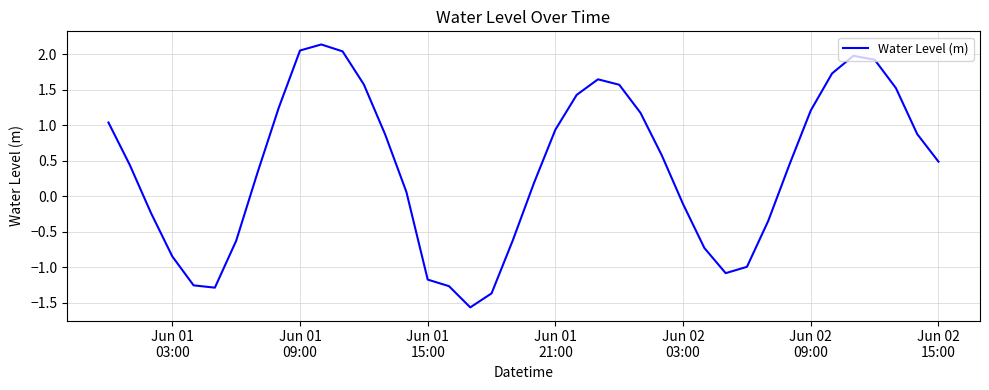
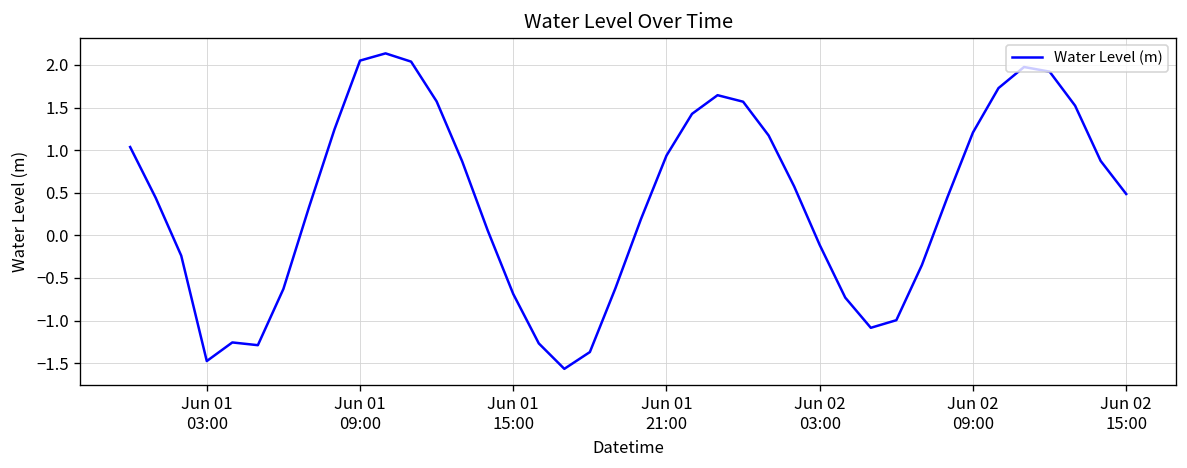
Jun 01 03:00: -0.8 -> -1.5
Jun 01 15:00: -1.2 -> -0.7
